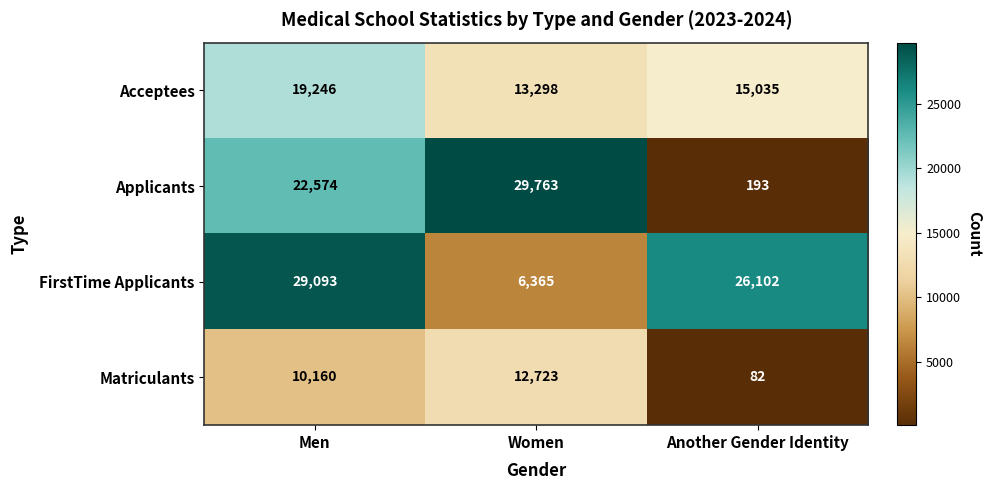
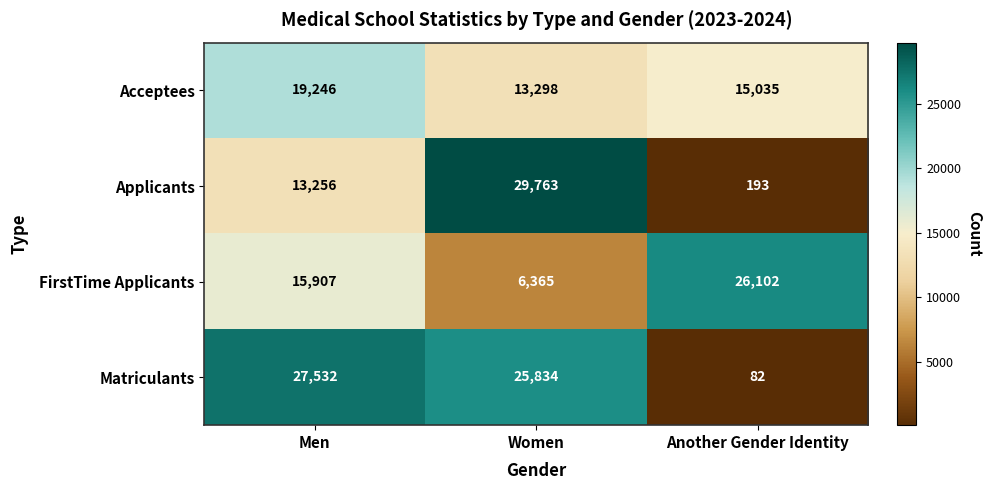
Applicants, Men: 22,574 -> 13,256
FirstTime Applicants, Men: 29,093 -> 15,907
Matriculants, Men: 10,160 -> 27,532
Matriculants, Women: 12,723 -> 25,834
